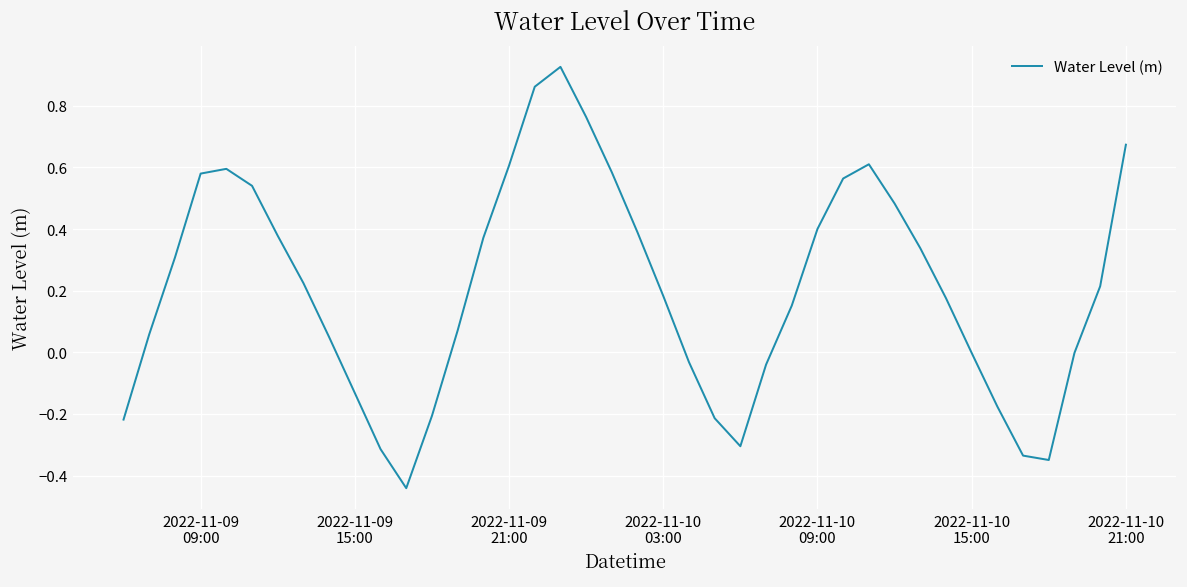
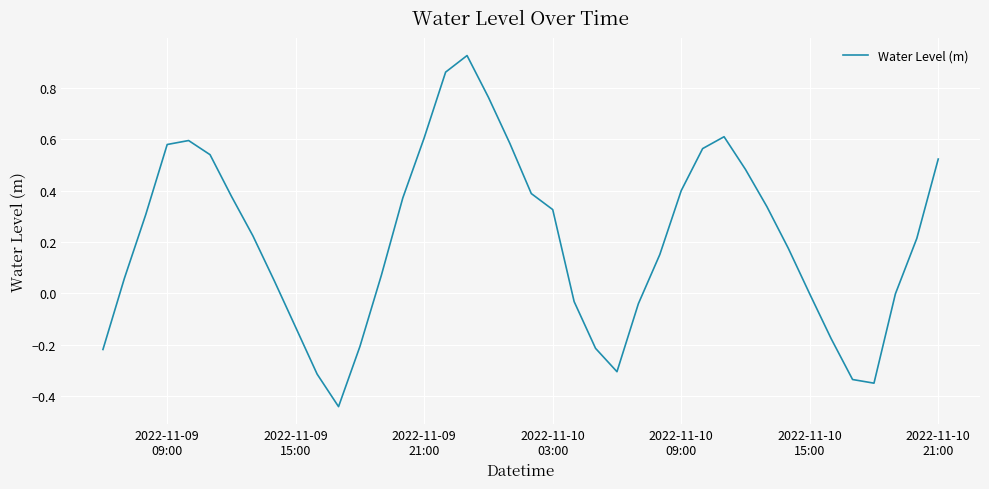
2022-11-10 03:00: 0.18 -> 0.33
2022-11-10 21:00: 0.67 -> 0.52
